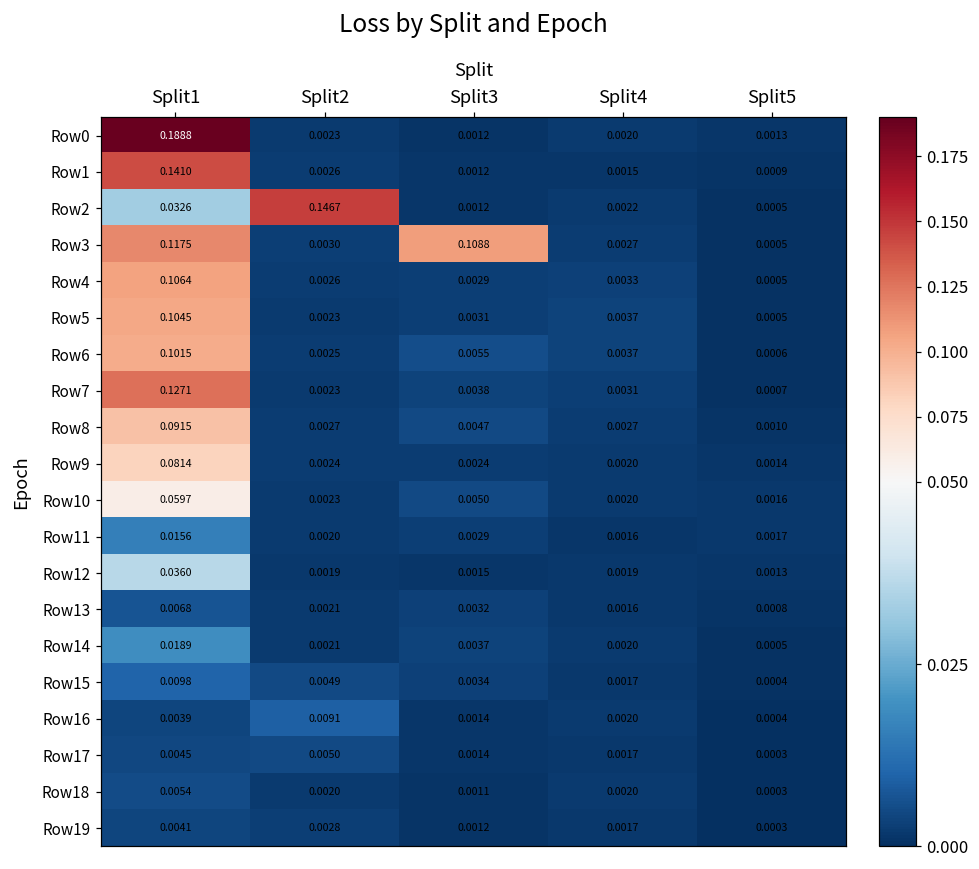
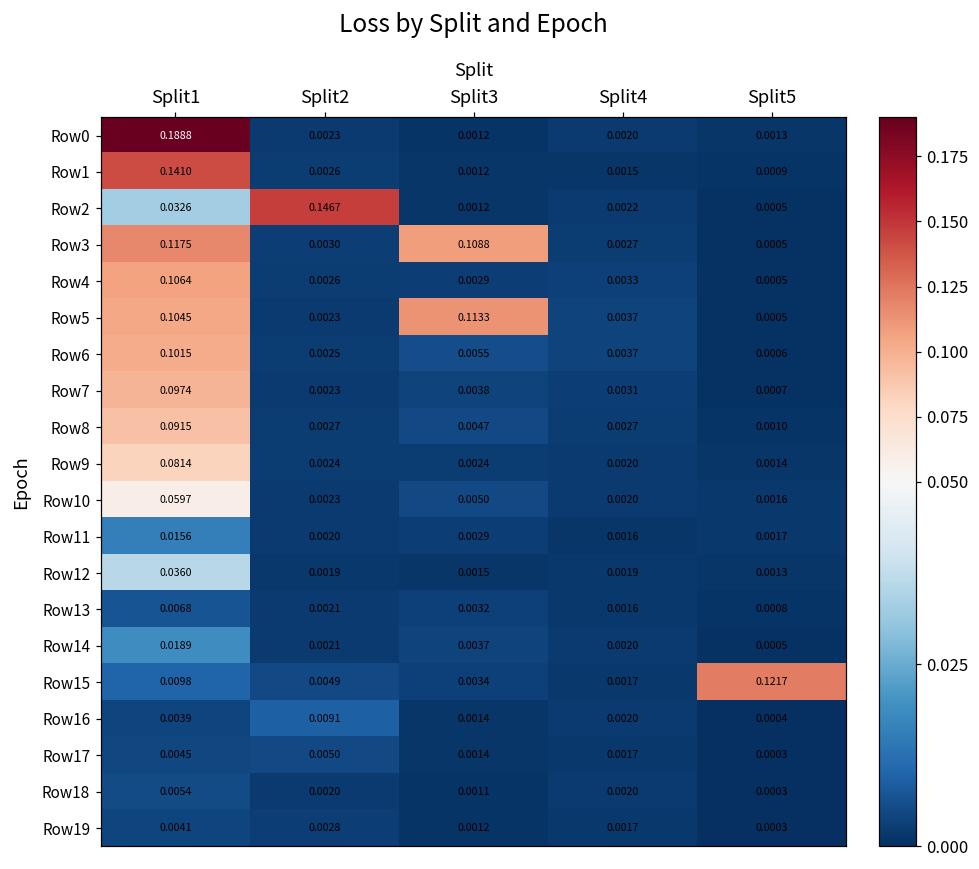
Row5, Split3: 0.0031 -> 0.1133
Row7, Split1: 0.1271 -> 0.0974
Row15, Split5: 0.0004 -> 0.1217
